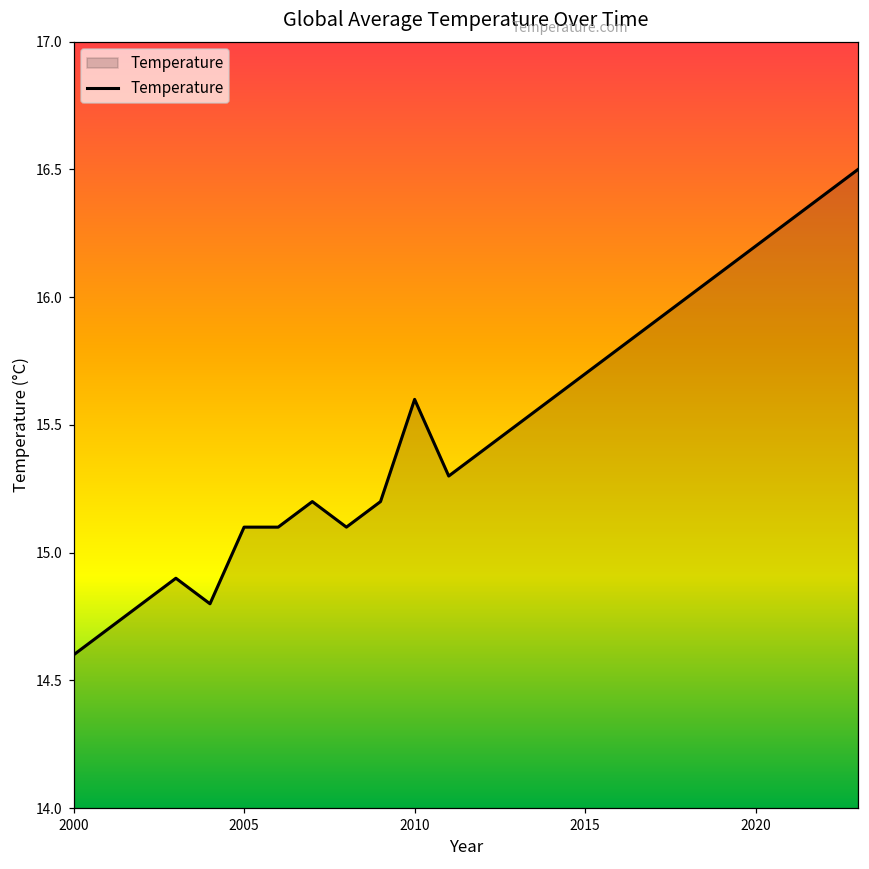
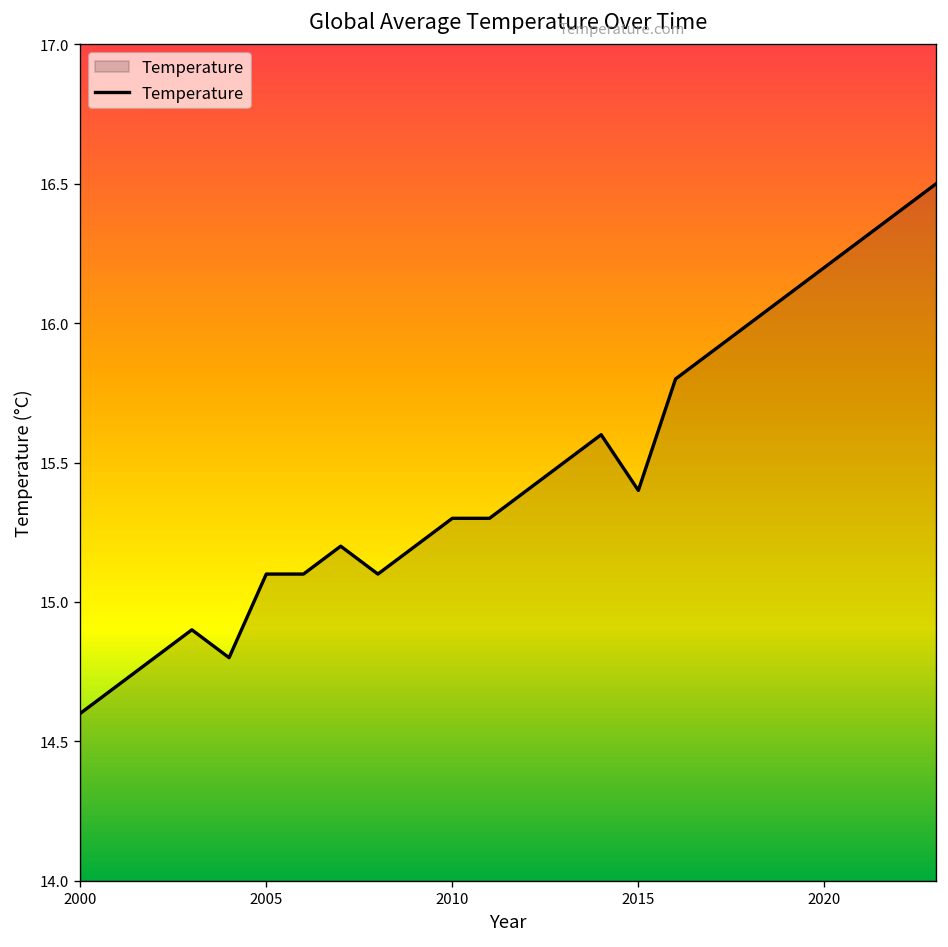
2010: 15.6 -> 15.3
2015: 15.7 -> 15.4
